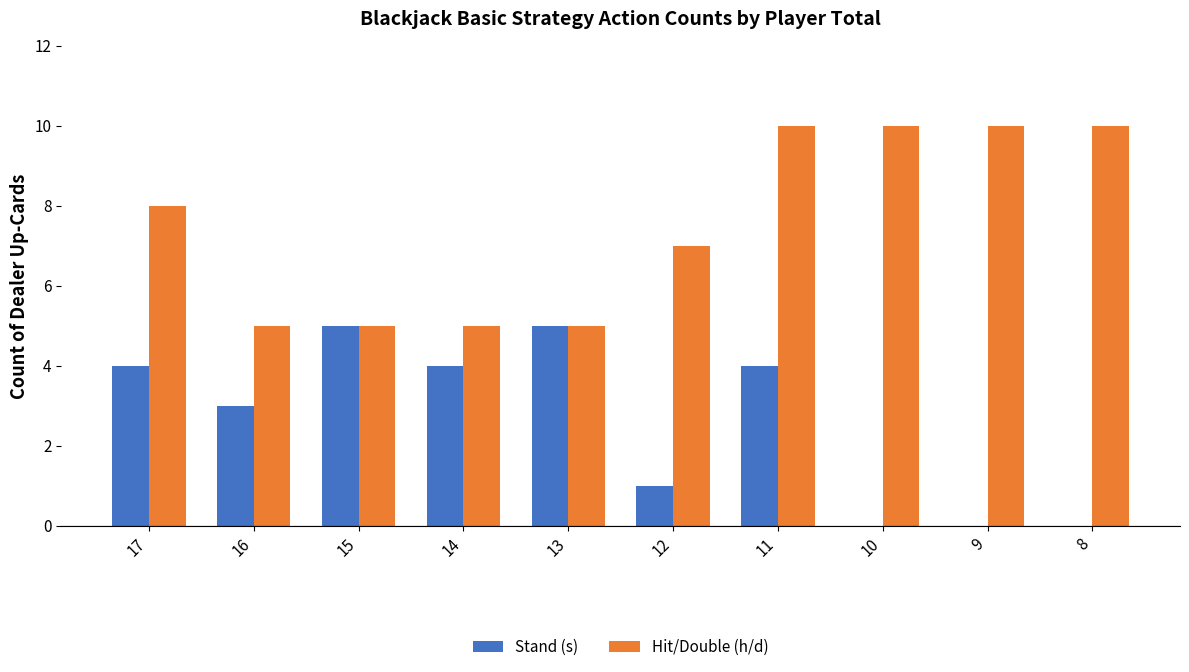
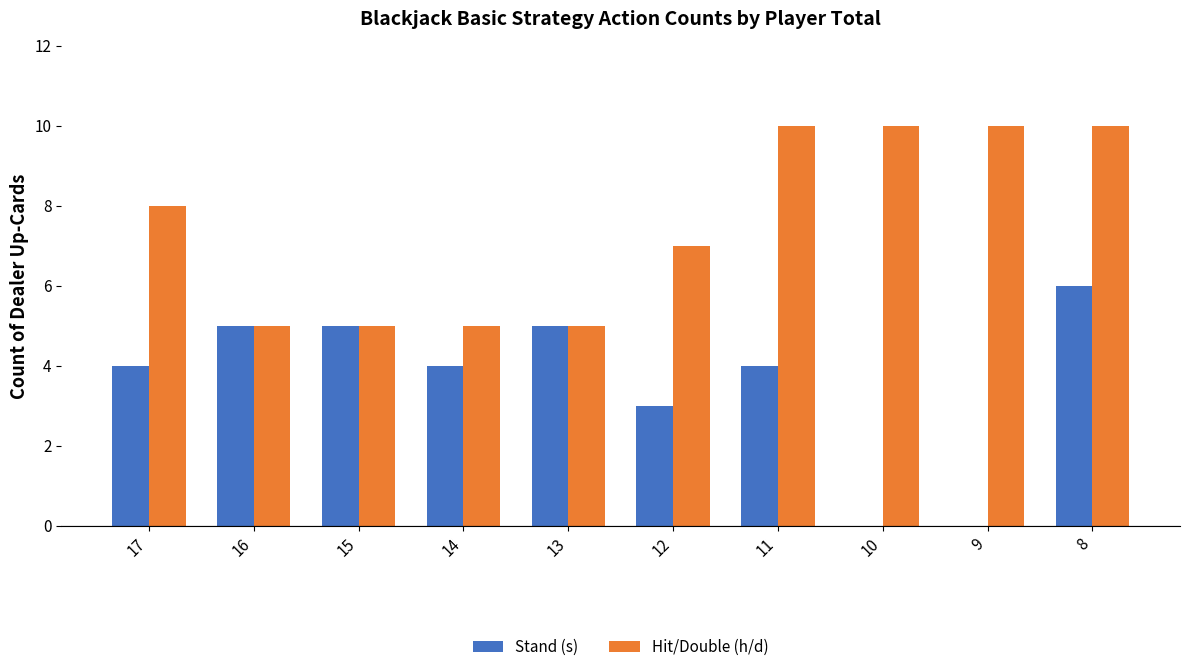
Stand (s), 16: 3 -> 5
Stand (s), 12: 1 -> 3
Stand (s), 8: 0 -> 6
